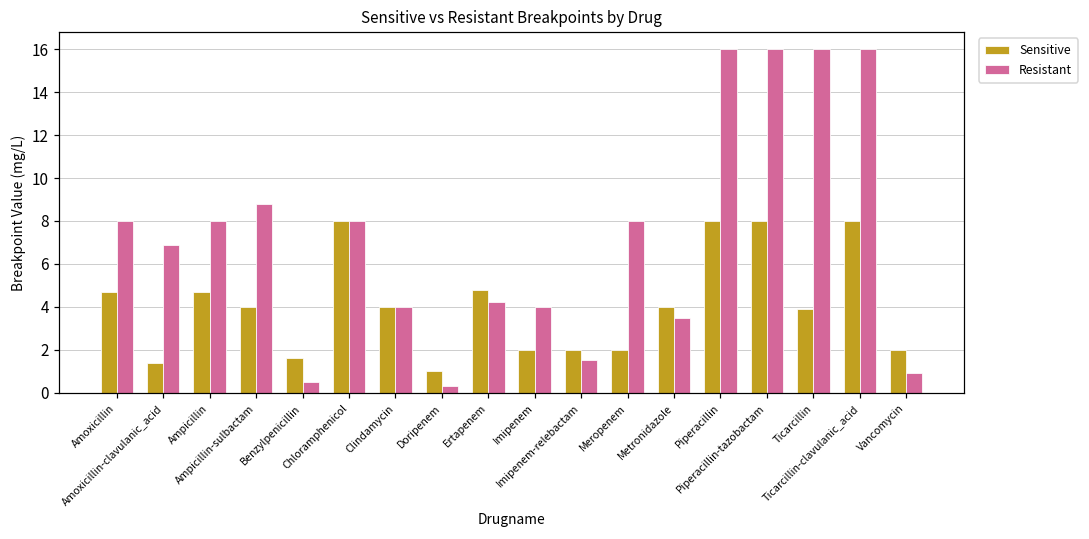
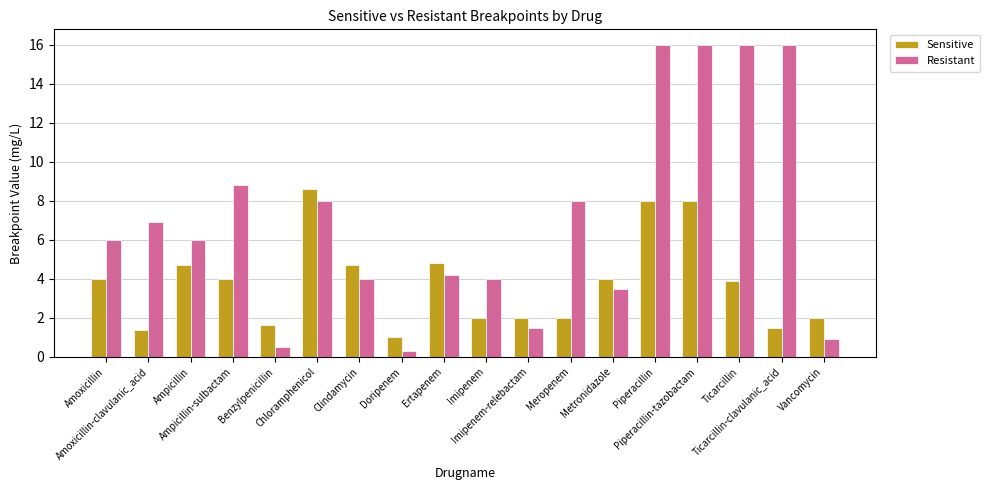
Sensitive, Amoxicillin: 4.7 -> 4.0
Resistant, Amoxicillin: 8 -> 6
Resistant, Ampicillin: 8 -> 6
Sensitive, Chloramphenicol: 8.0 -> 8.6
Sensitive, Clindamycin: 4.0 -> 4.7
Sensitive, Ticarcillin-clavulanic_acid: 8.0 -> 1.5
